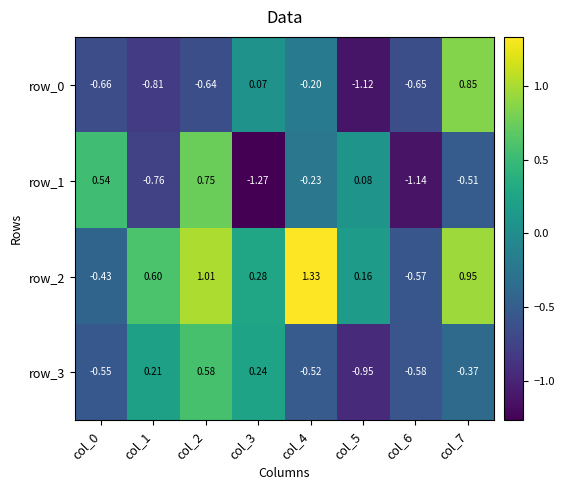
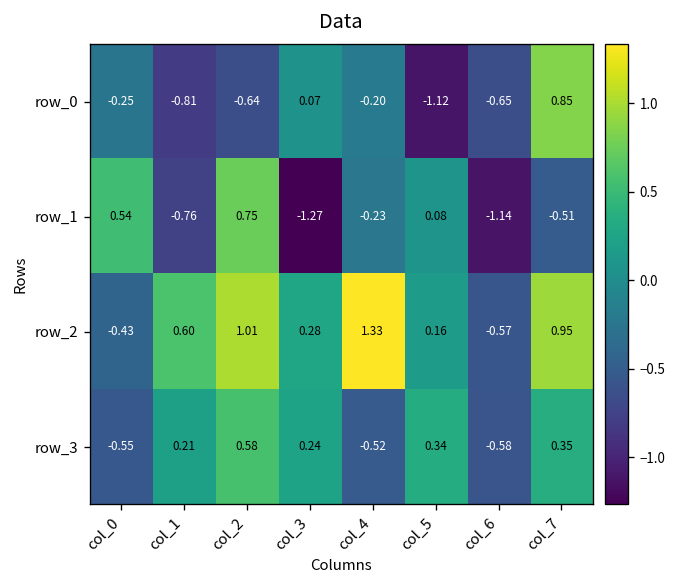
row_0, col_0: -0.66 -> -0.25
row_3, col_5: -0.95 -> 0.34
row_3, col_7: -0.37 -> 0.35
